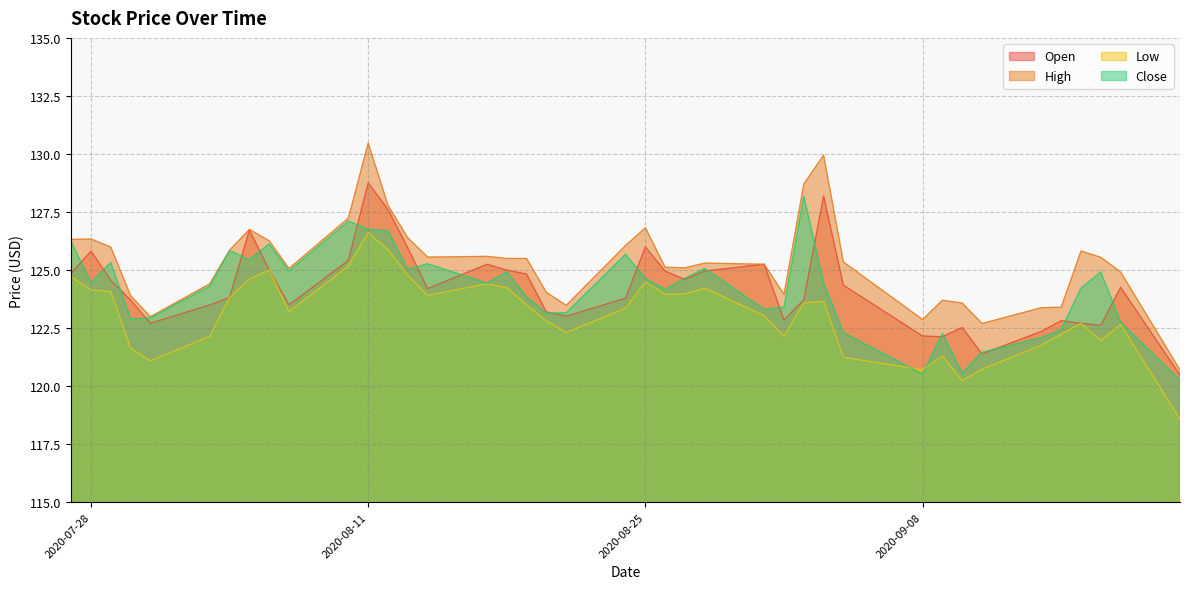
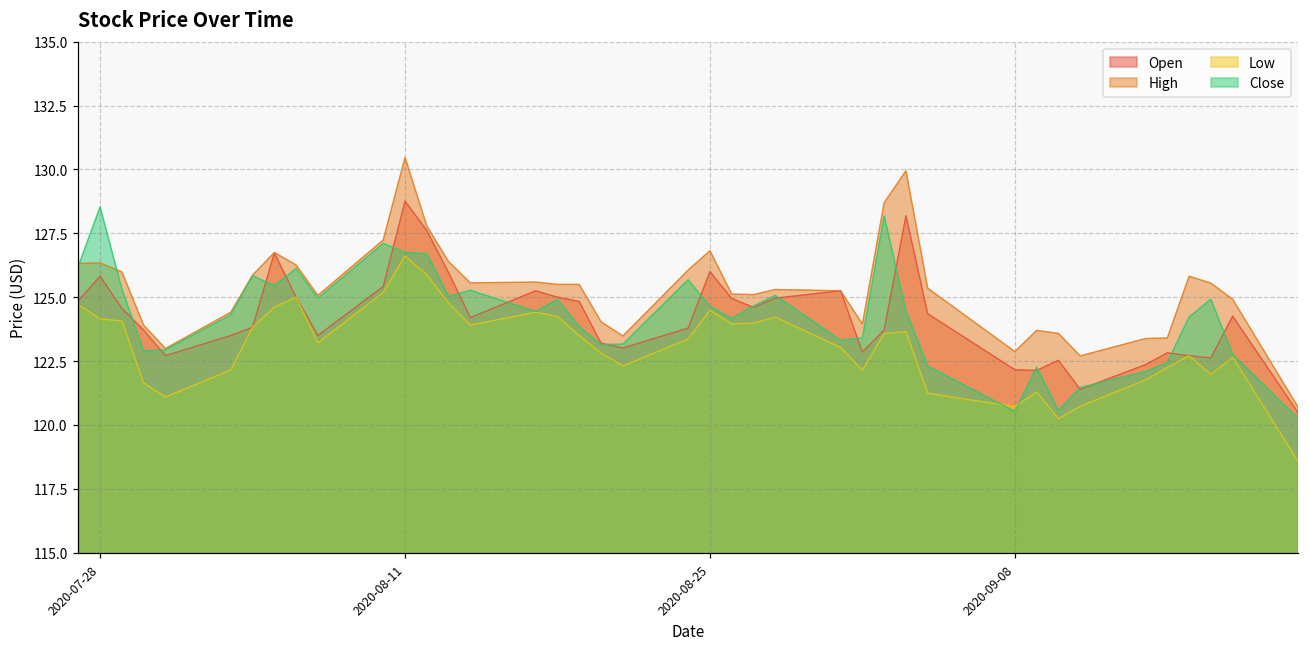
Close, 2020-07-28: 124.5 -> 128.5
